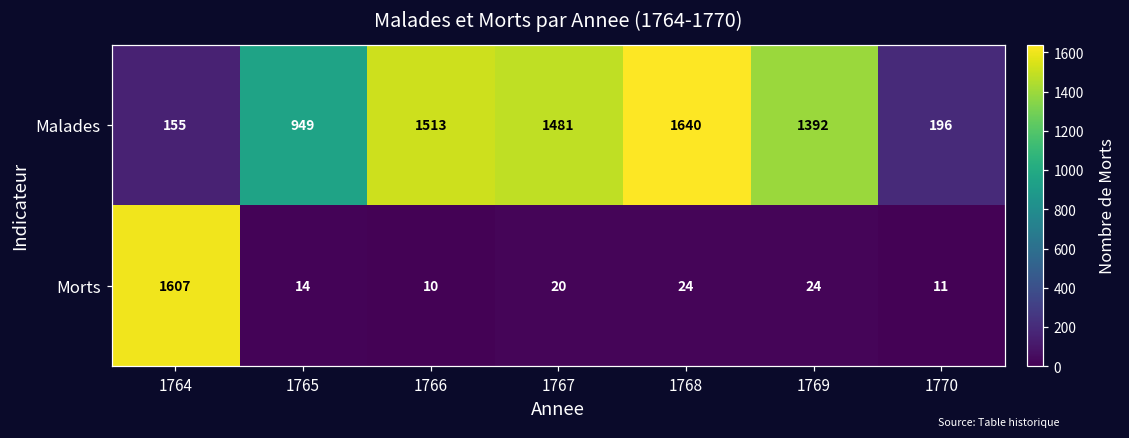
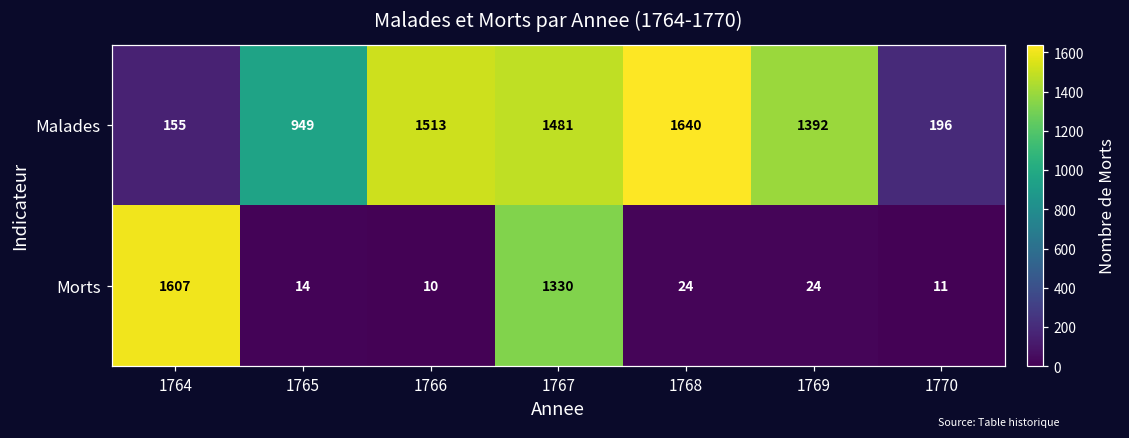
Morts, 1767: 20 -> 1330
